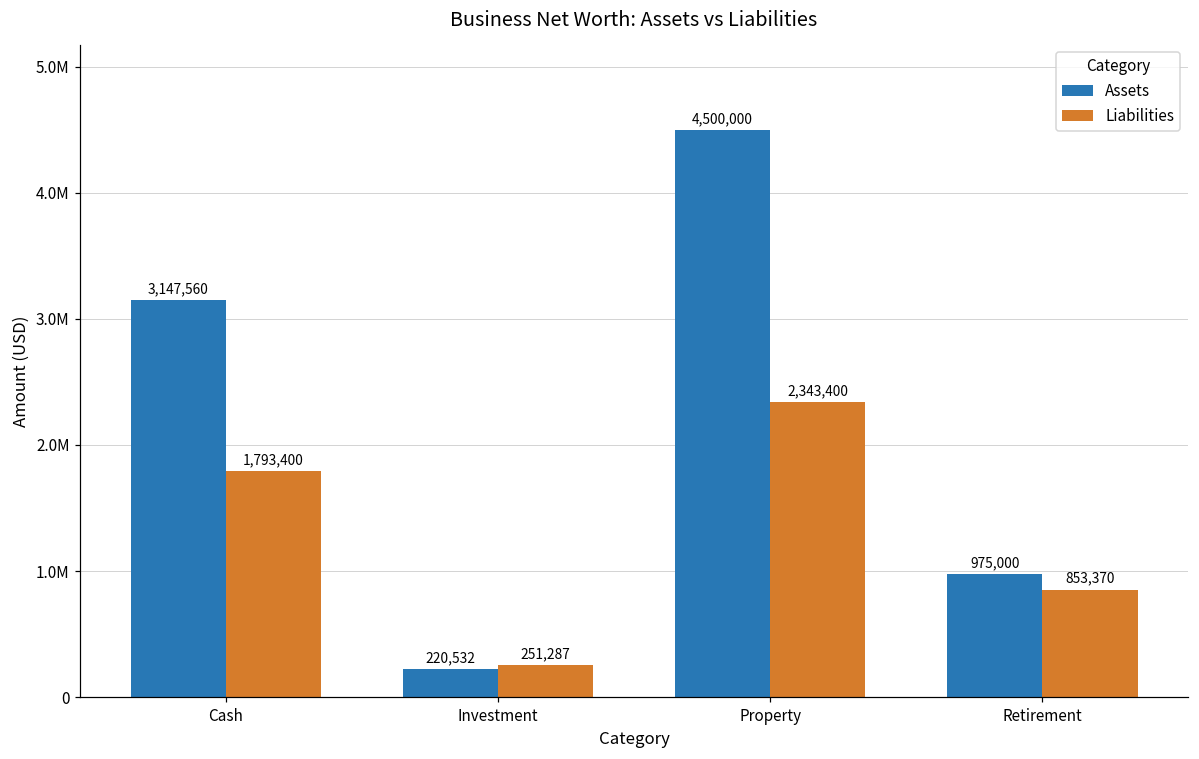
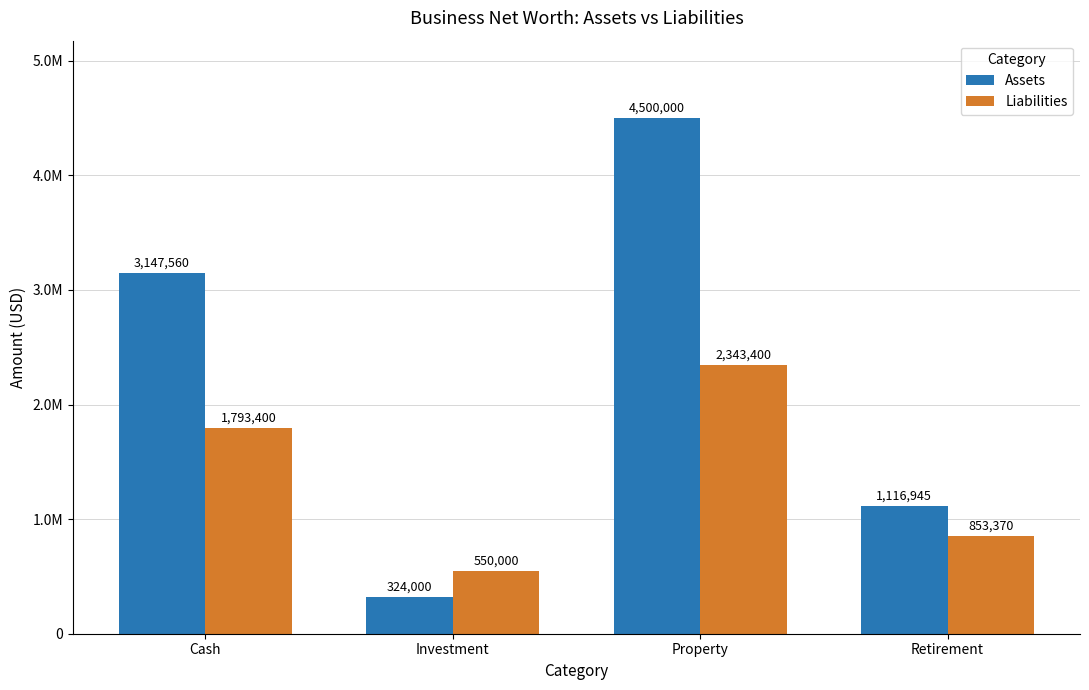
Assets, Investment: 220,532 -> 324,000
Liabilities, Investment: 251,287 -> 550,000
Assets, Retirement: 975,000 -> 1,116,945
